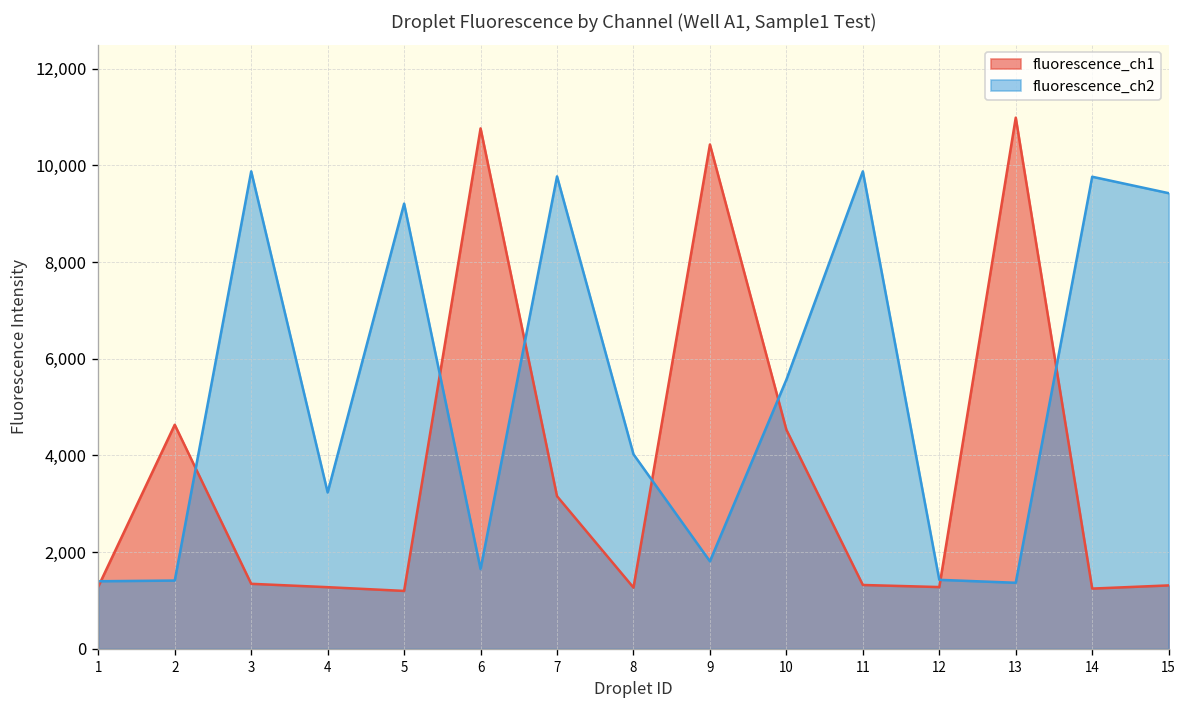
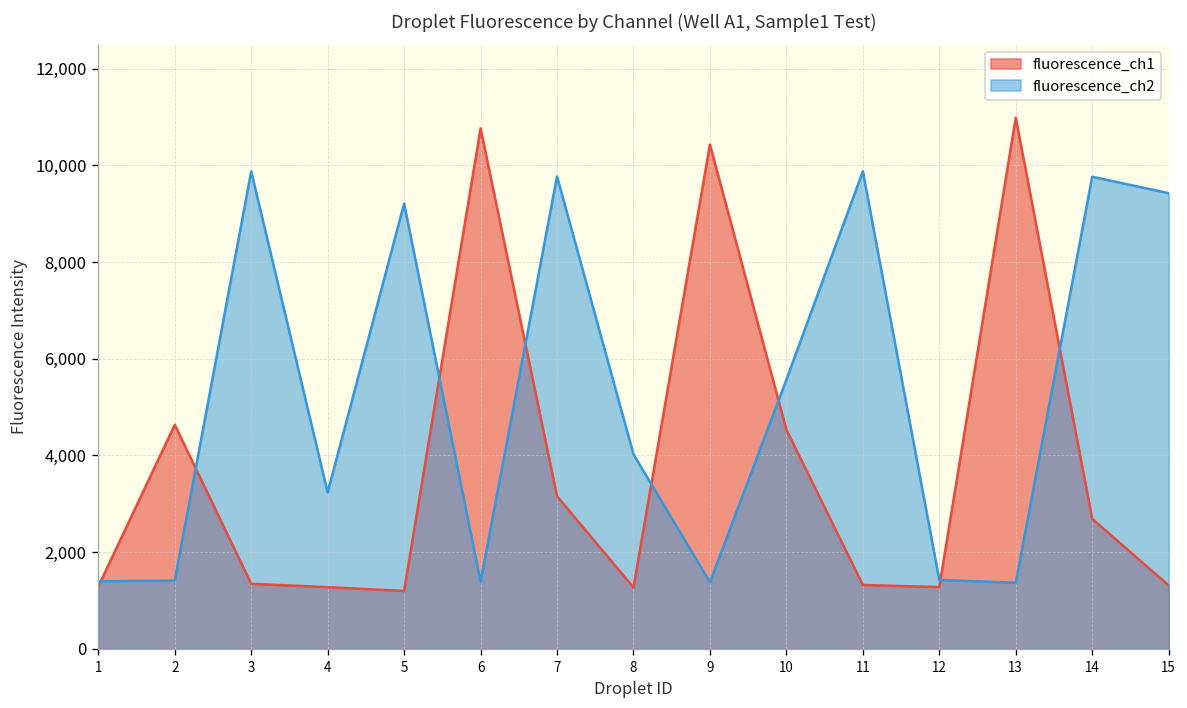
fluorescence_ch2, 6: 1,700 -> 1,400
fluorescence_ch2, 9: 1,800 -> 1,400
fluorescence_ch1, 14: 1,200 -> 2,700
